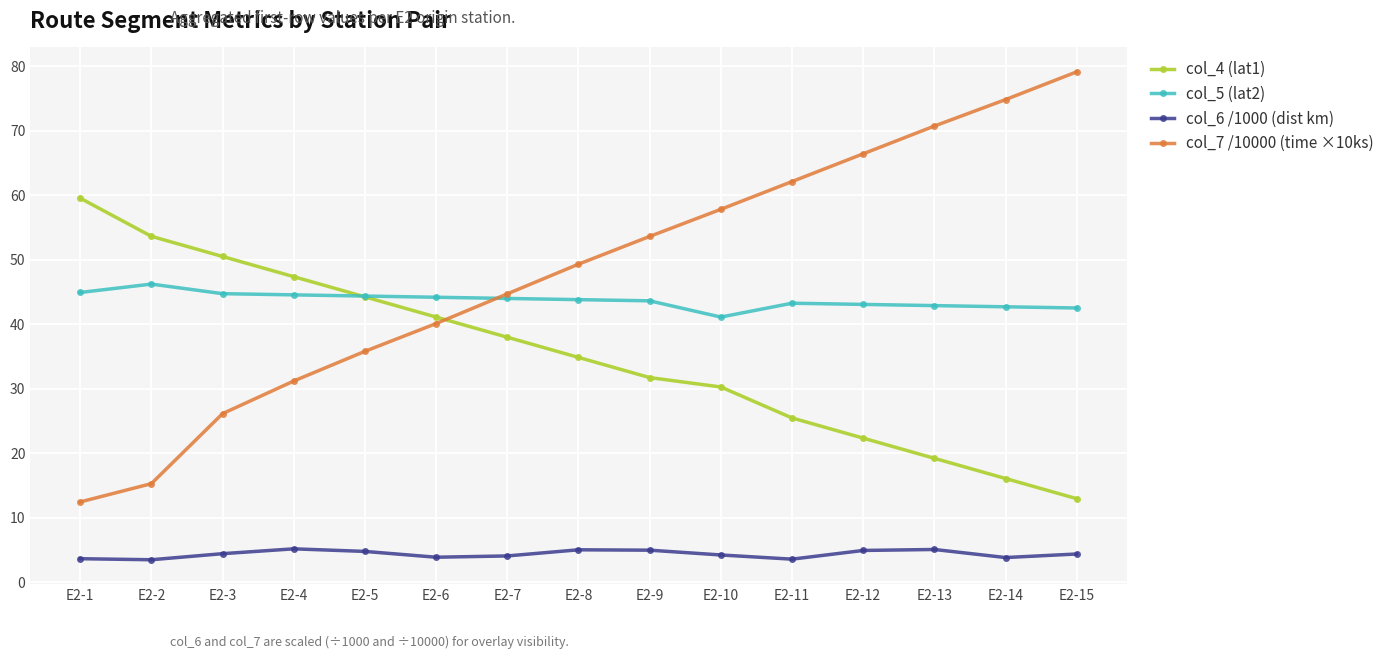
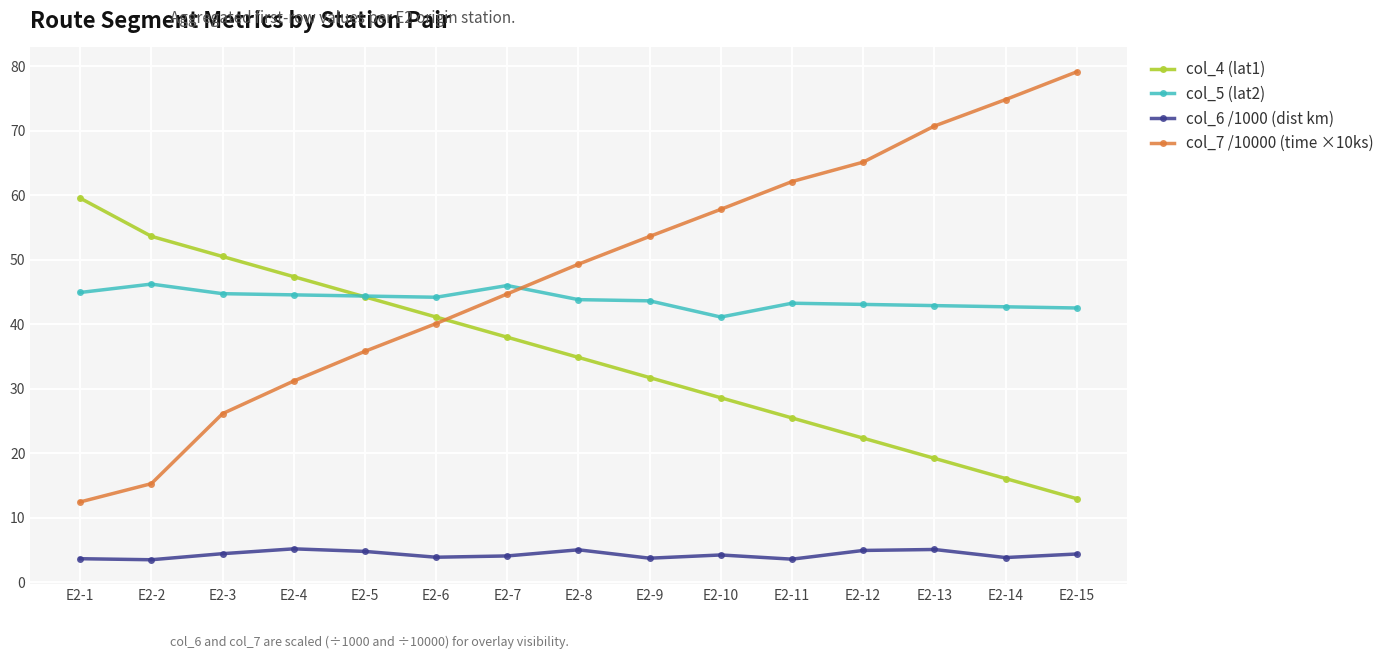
col_5 (lat2), E2-7: 44 -> 46
col_6 /1000 (dist km), E2-9: 5 -> 4
col_4 (lat1), E2-10: 30 -> 29
col_7 /10000 (time ×10ks), E2-12: 66 -> 65
